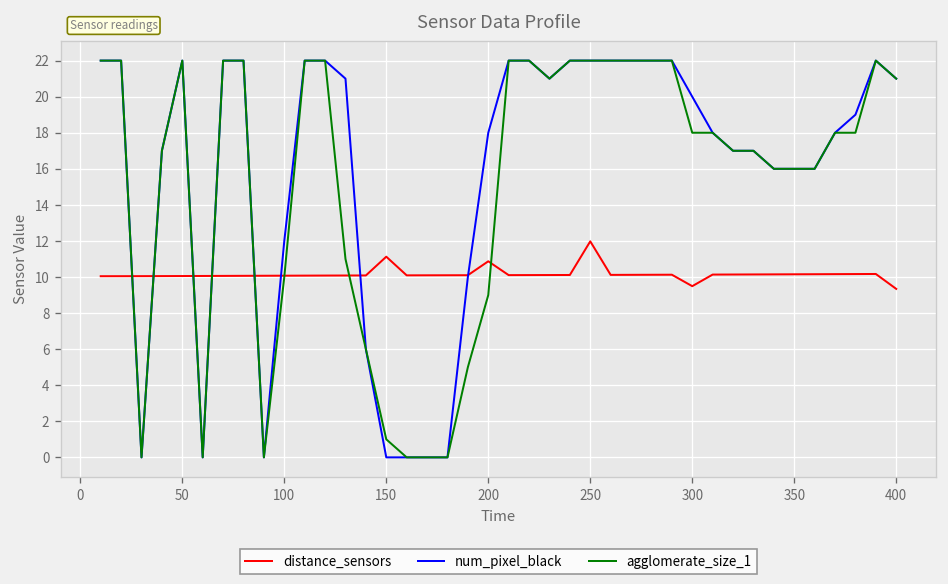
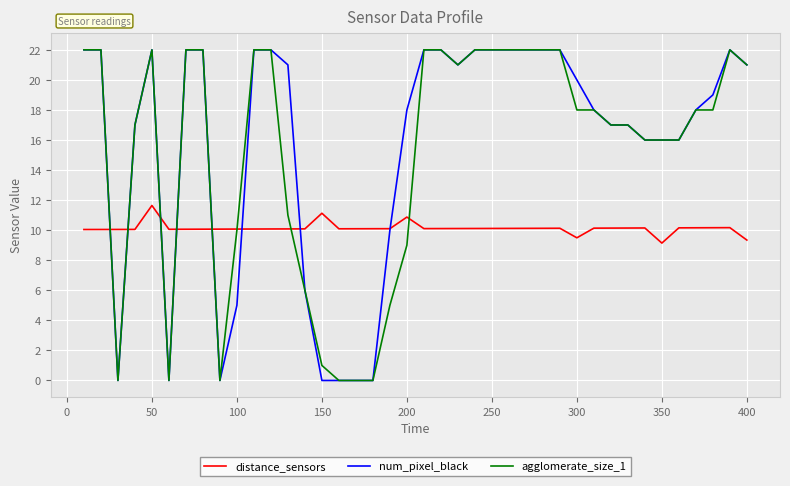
distance_sensors, 50: 10.1 -> 11.6
num_pixel_black, 100: 12 -> 5
distance_sensors, 250: 12.0 -> 10.1
distance_sensors, 350: 10.2 -> 9.1
